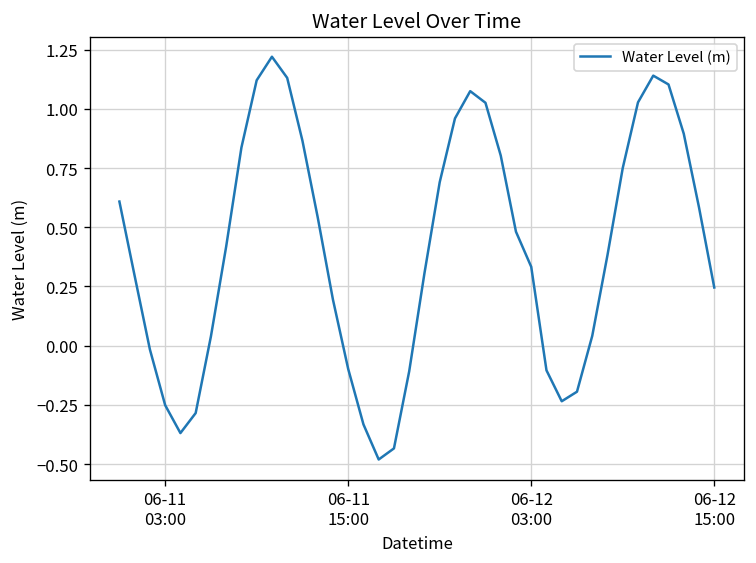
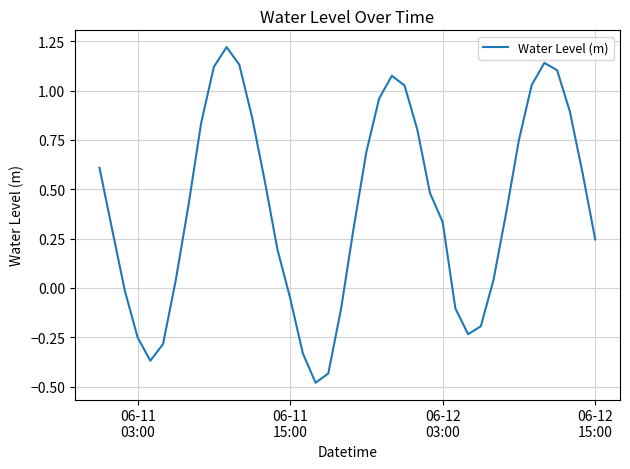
06-11 15:00: -0.10 -> -0.05
